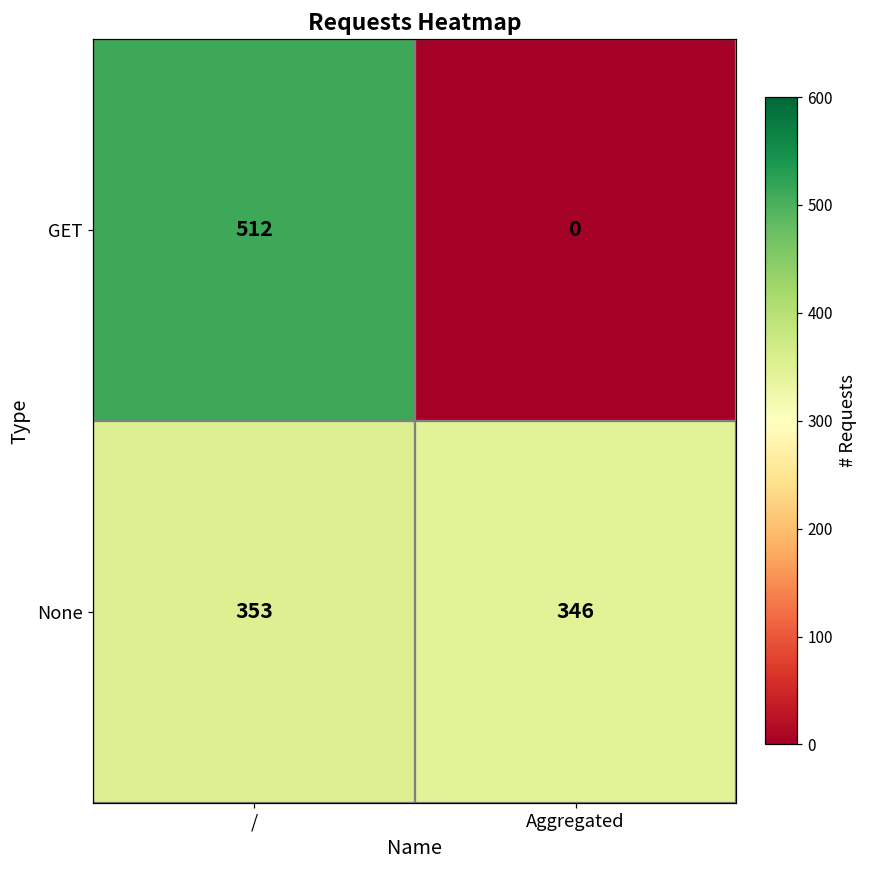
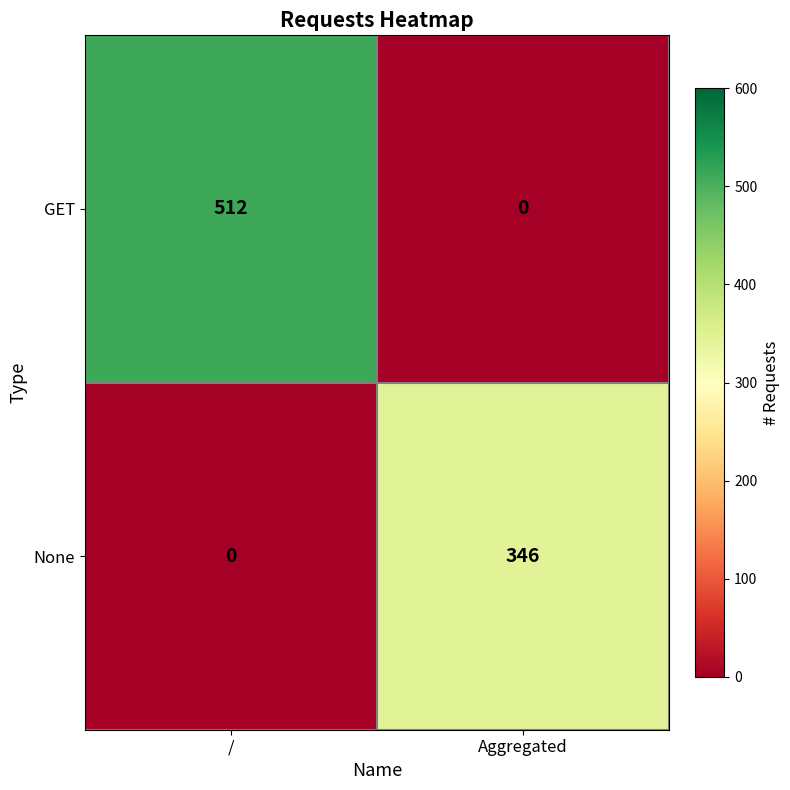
None, /: 353 -> 0
